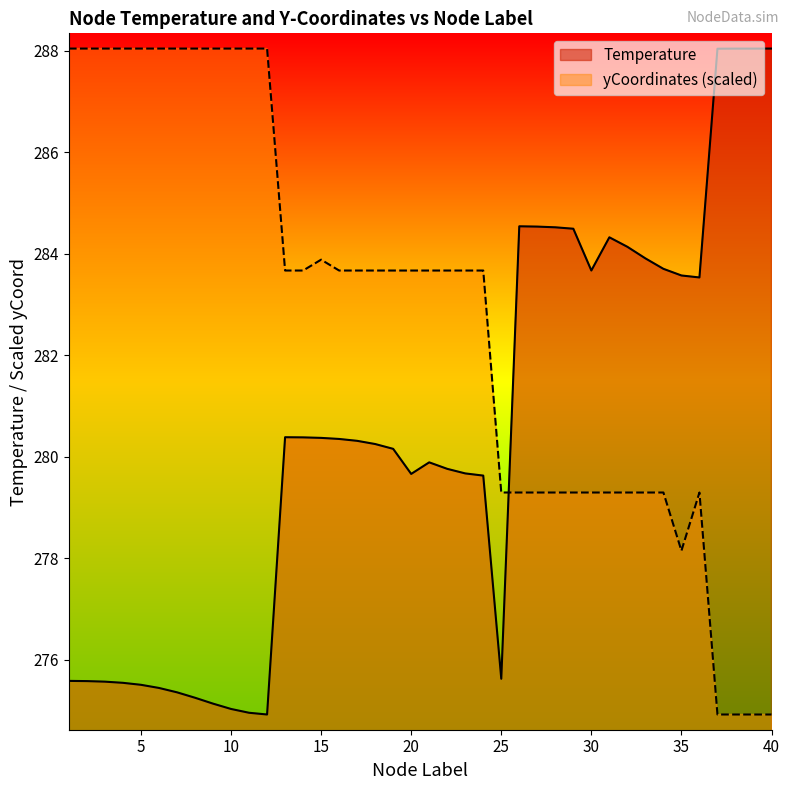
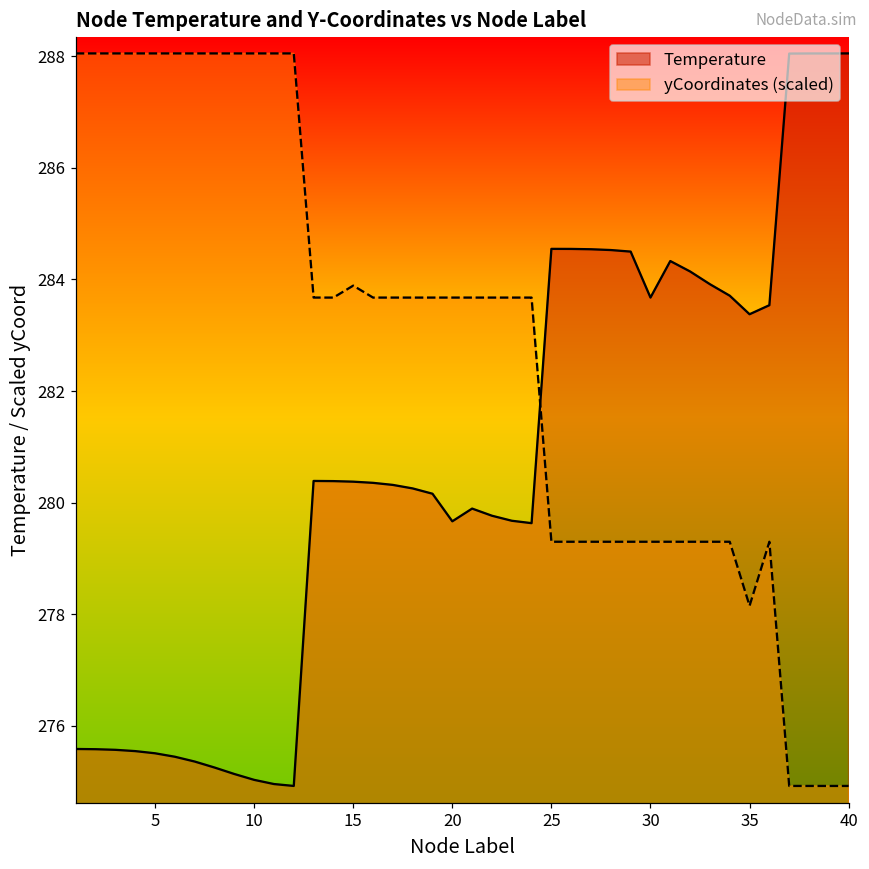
Temperature, 25: 275.6 -> 284.5
Temperature, 35: 283.6 -> 283.4
